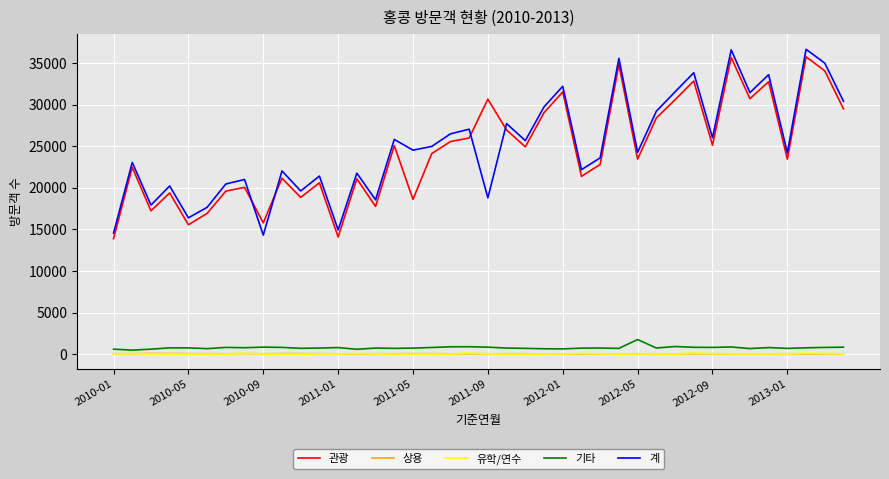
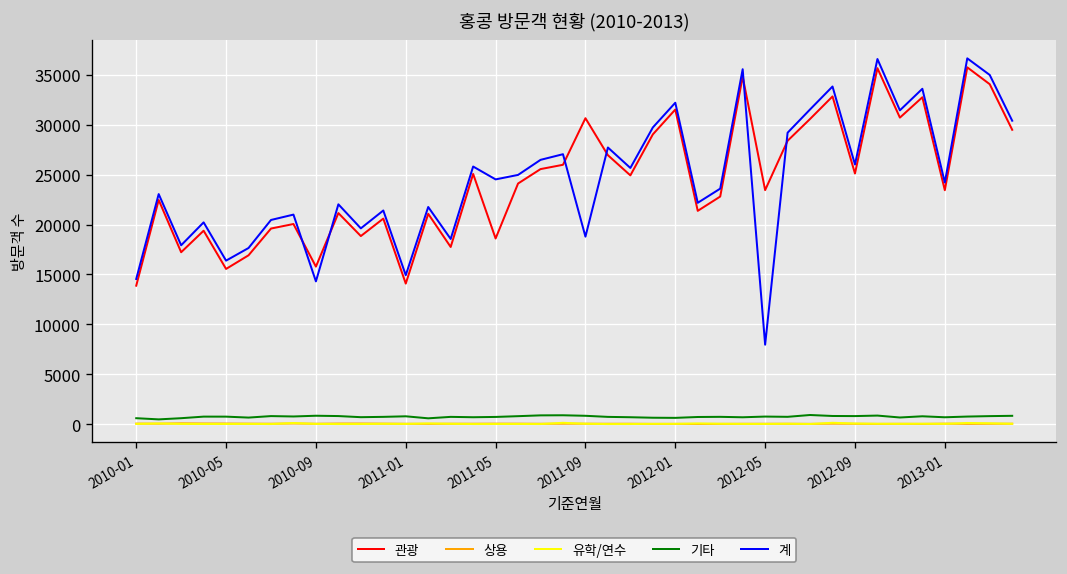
기타, 2012-05: 2000 -> 1000
계, 2012-05: 24000 -> 8000
